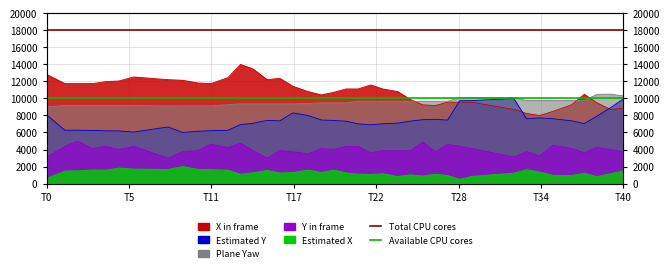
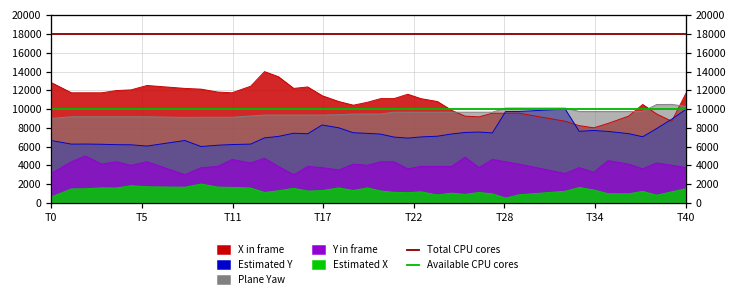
Estimated Y, T0: 8000 -> 7000
X in frame, T40: 9000 -> 12000
